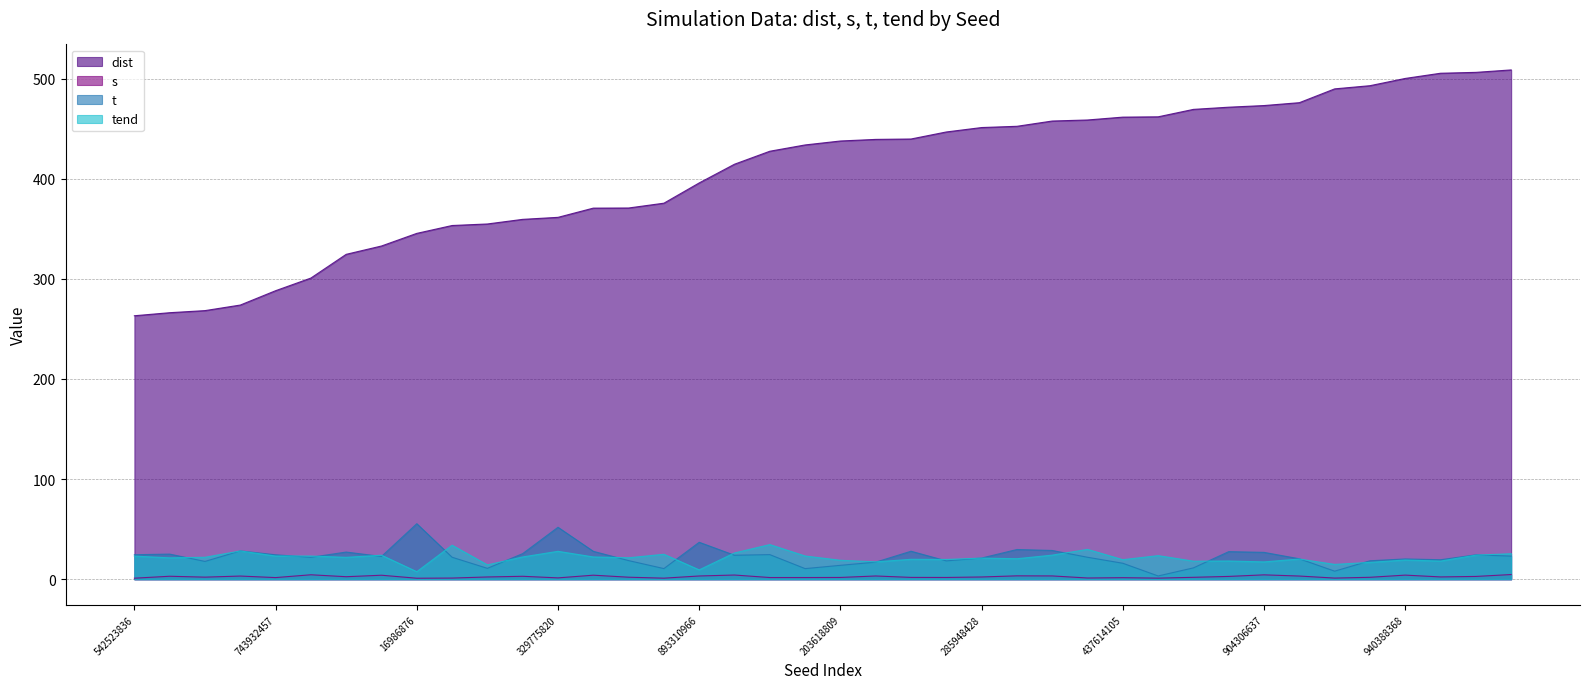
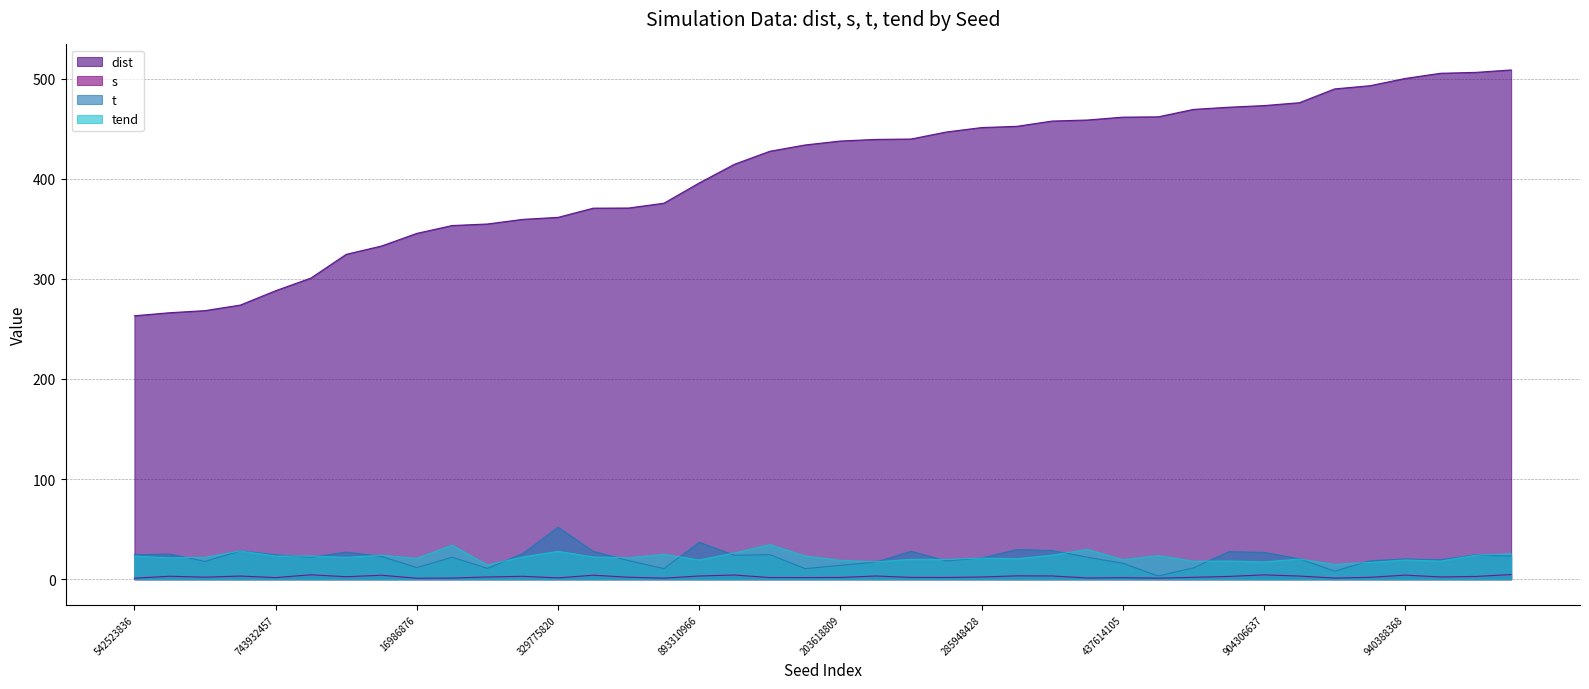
t, 16986876: 55 -> 12
tend, 16986876: 8 -> 21
tend, 893310966: 9 -> 19
